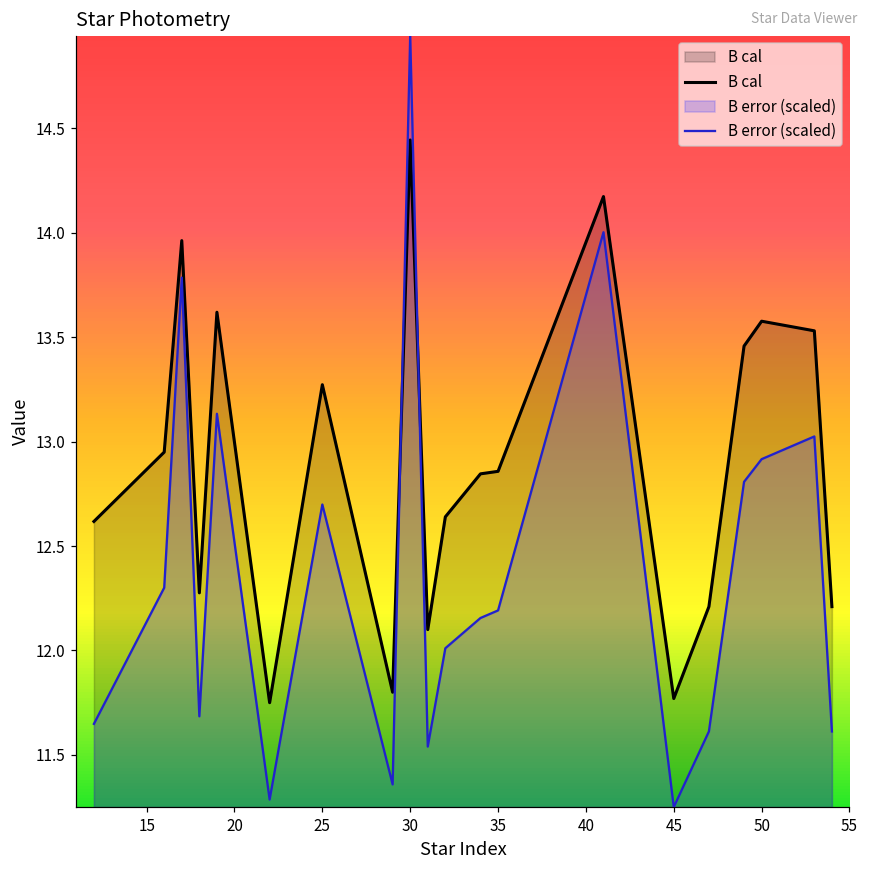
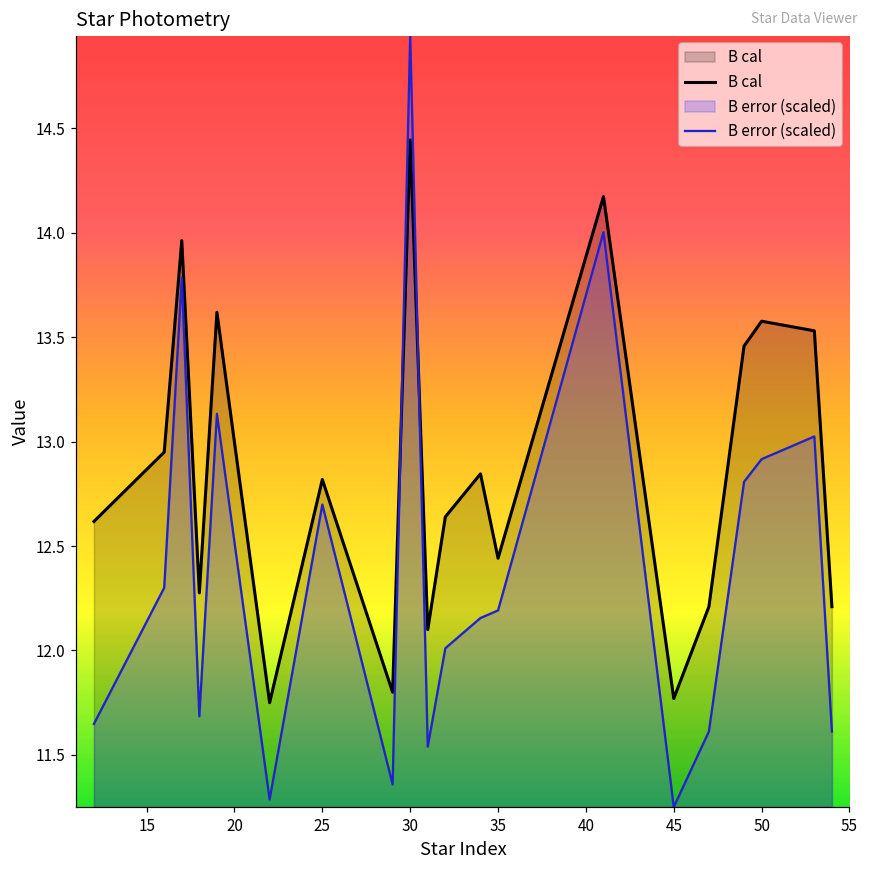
B cal, 25: 13.27 -> 12.82
B cal, 35: 12.86 -> 12.44
